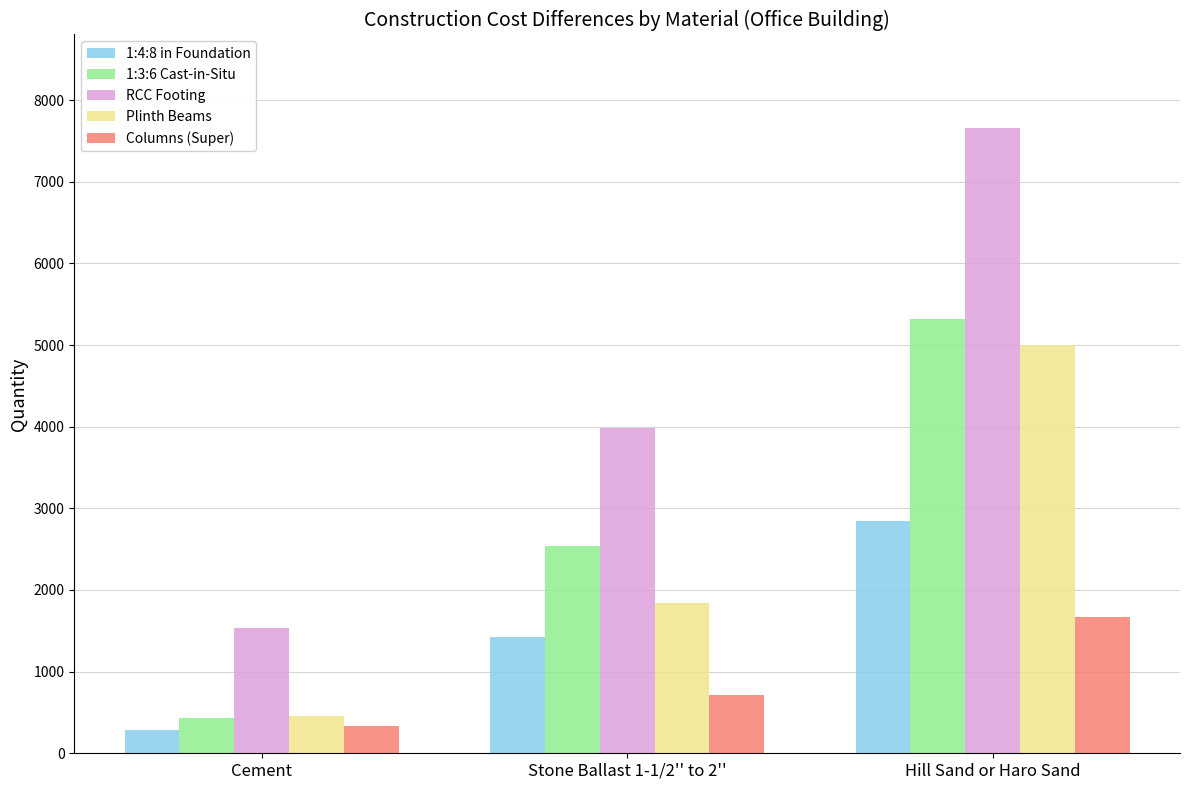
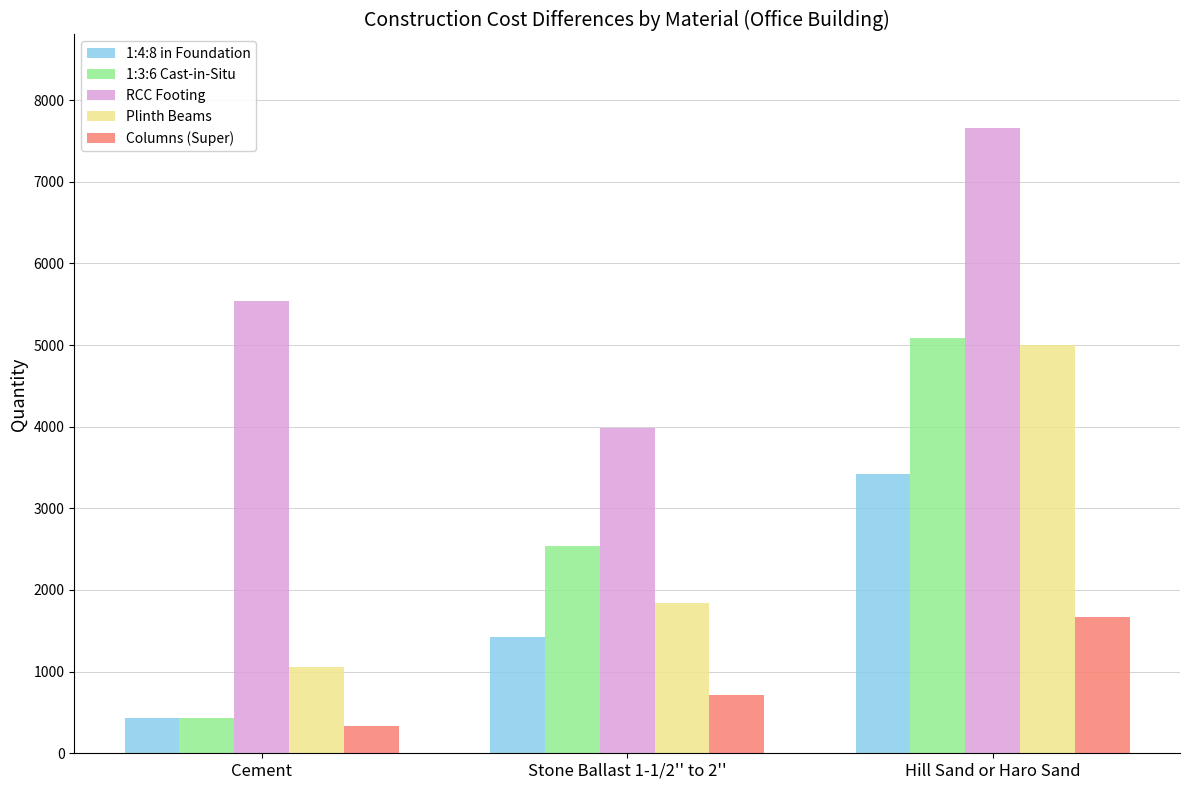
1:4:8 in Foundation, Cement: 300 -> 400
RCC Footing, Cement: 1500 -> 5500
Plinth Beams, Cement: 500 -> 1100
1:4:8 in Foundation, Hill Sand or Haro Sand: 2800 -> 3400
1:3:6 Cast-in-Situ, Hill Sand or Haro Sand: 5300 -> 5100
